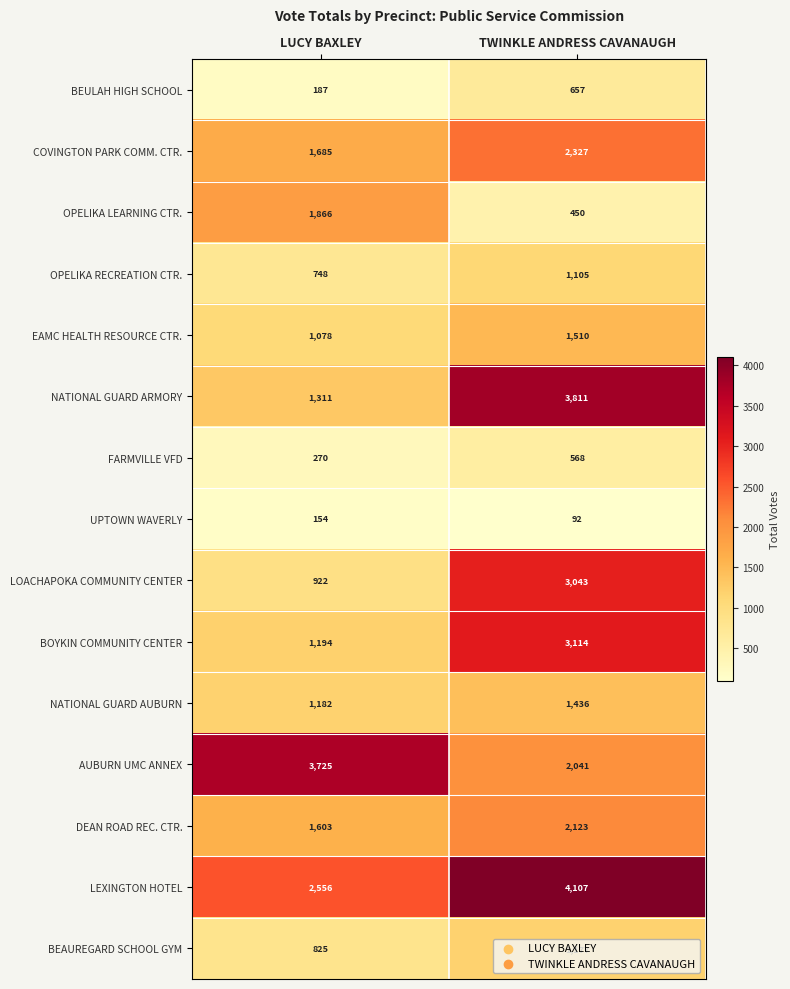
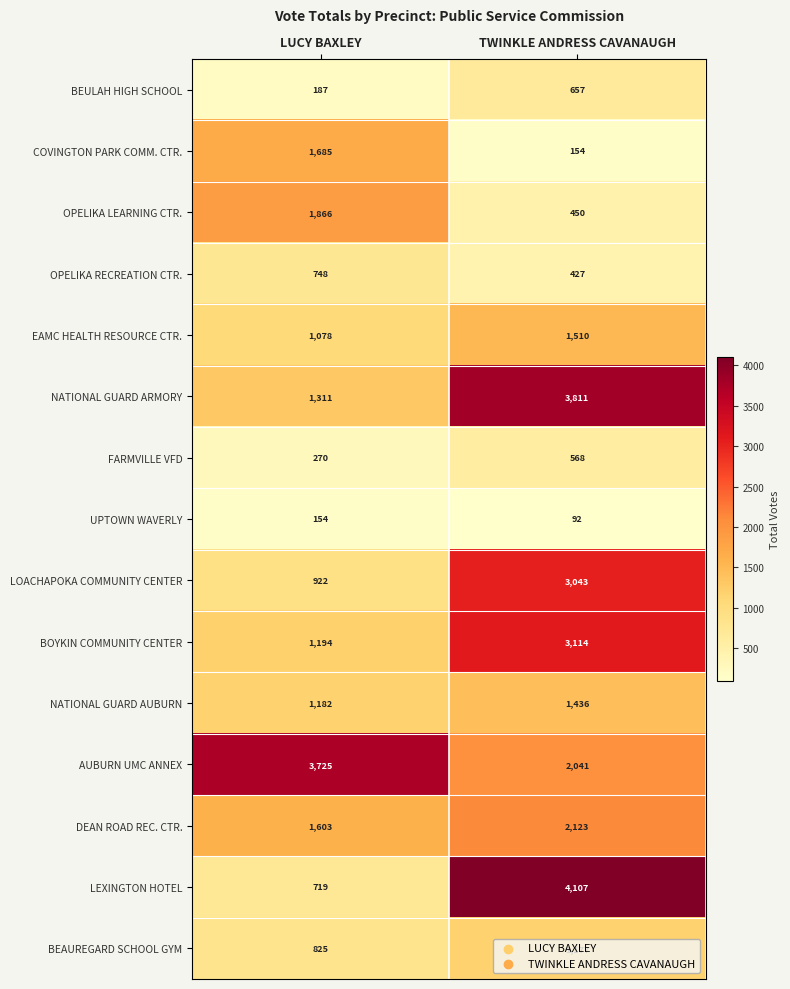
COVINGTON PARK COMM. CTR., TWINKLE ANDRESS CAVANAUGH: 2,327 -> 154
OPELIKA RECREATION CTR., TWINKLE ANDRESS CAVANAUGH: 1,105 -> 427
LEXINGTON HOTEL, LUCY BAXLEY: 2,556 -> 719
